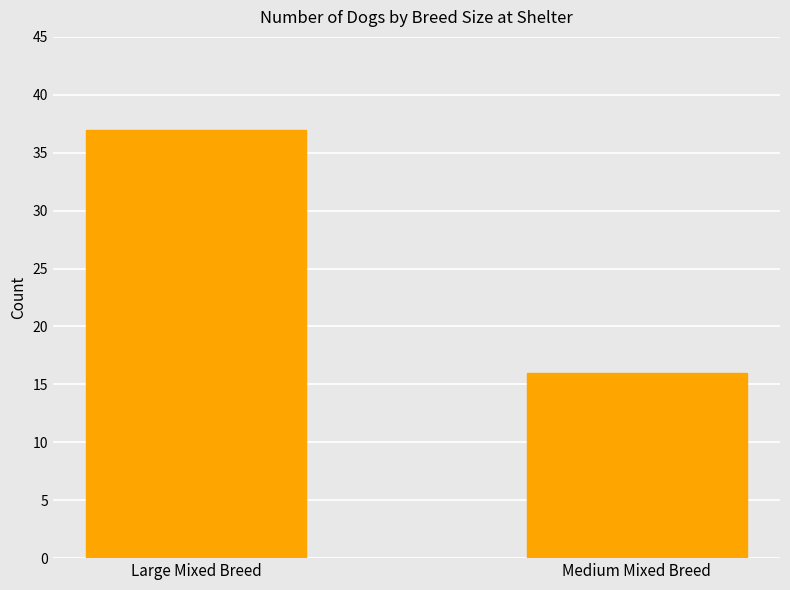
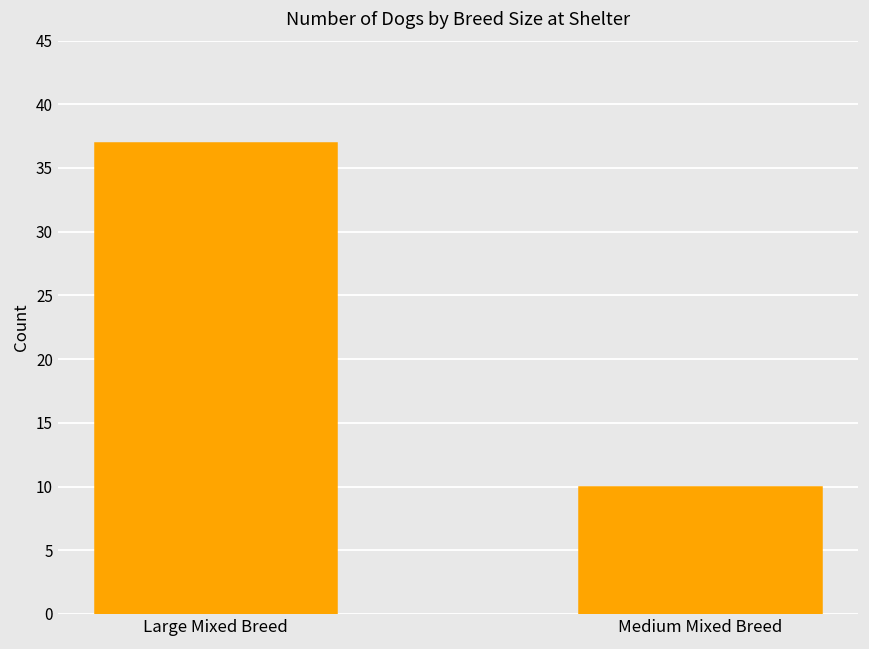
Medium Mixed Breed: 16 -> 10
